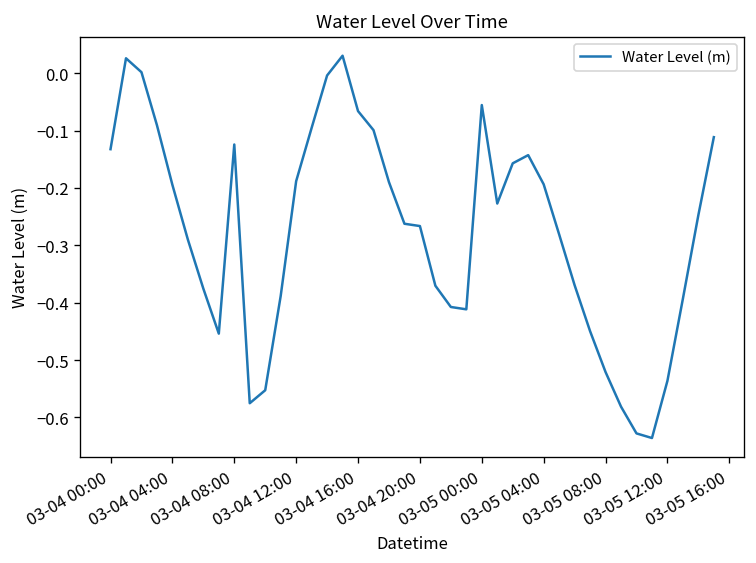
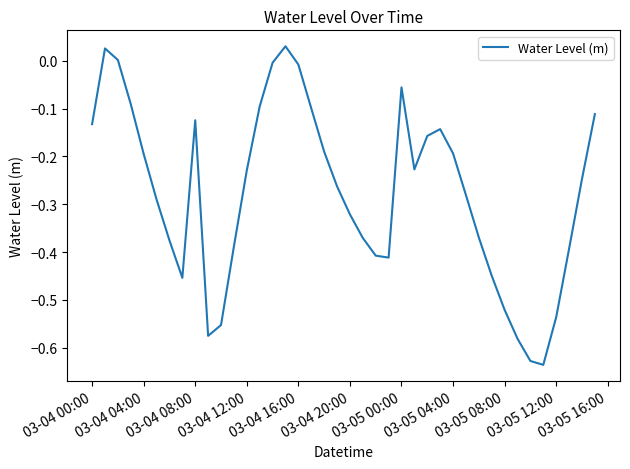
03-04 12:00: -0.19 -> -0.23
03-04 16:00: -0.07 -> -0.01
03-04 20:00: -0.27 -> -0.32
